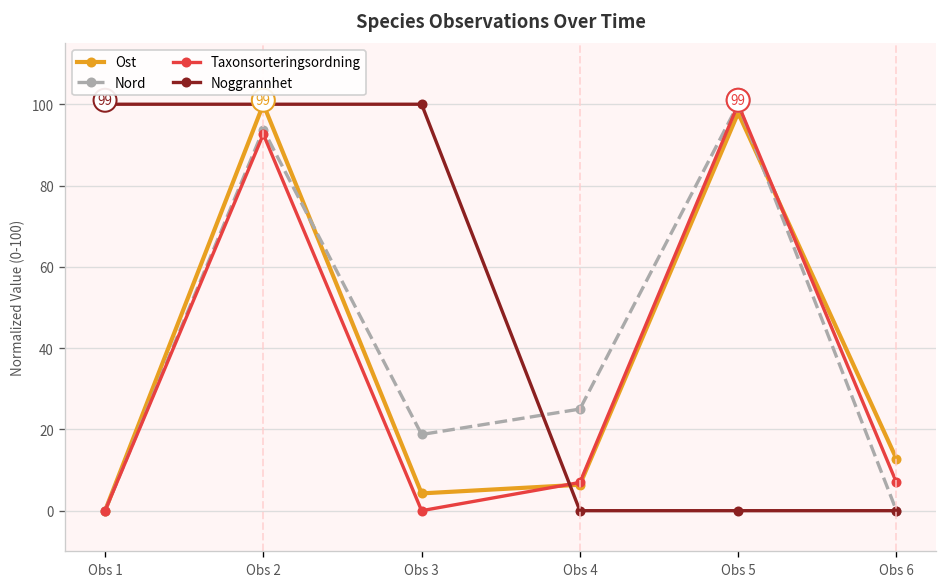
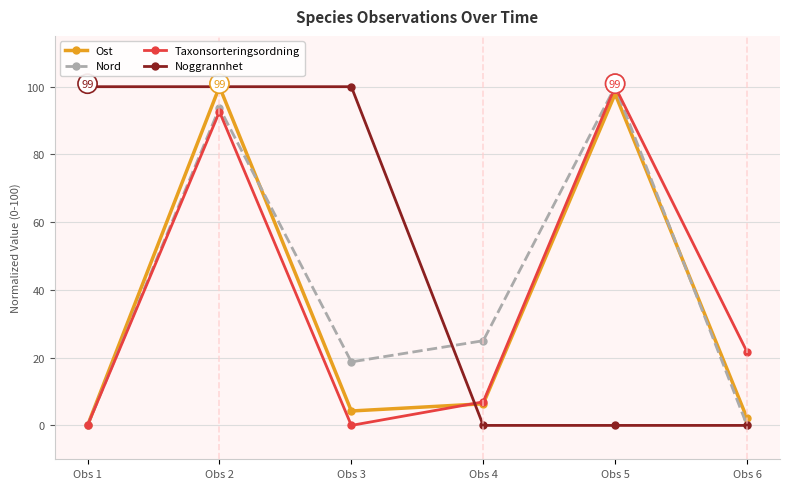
Ost, Obs 6: 13 -> 2
Taxonsorteringsordning, Obs 6: 7 -> 22
